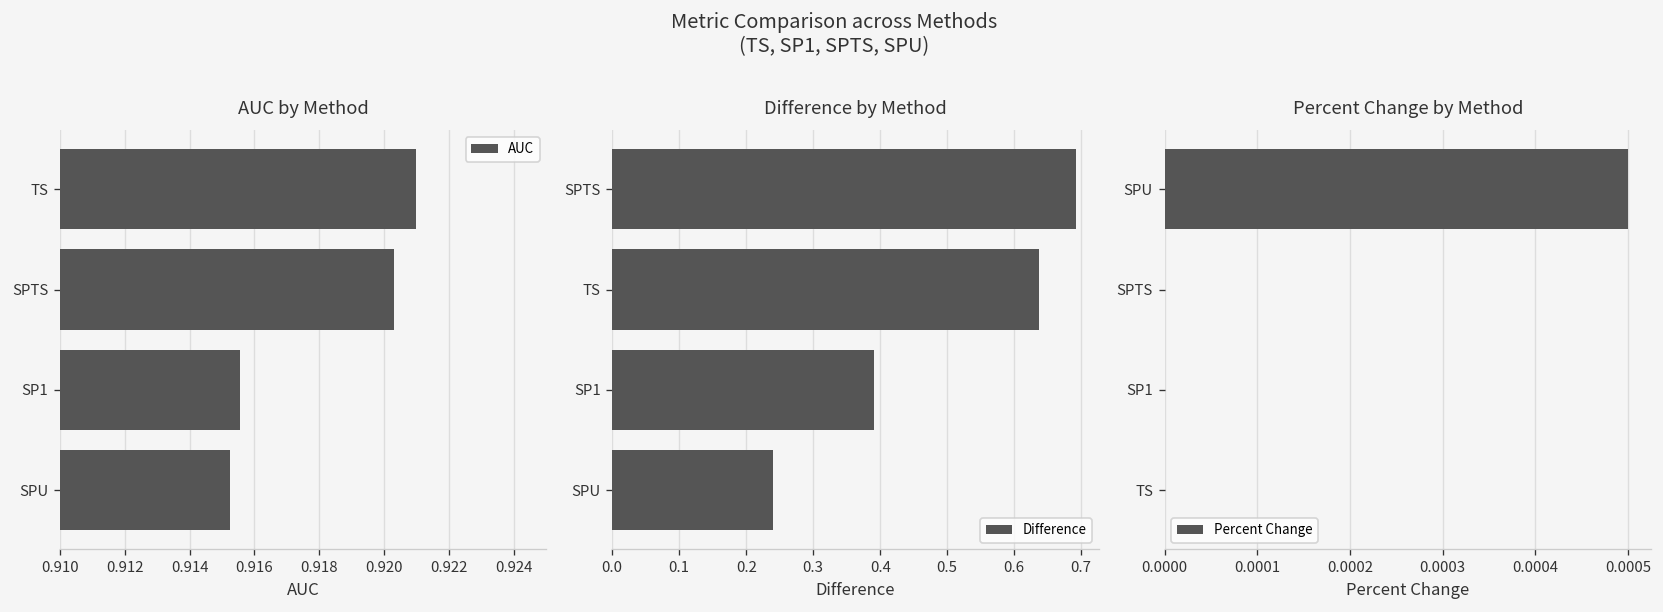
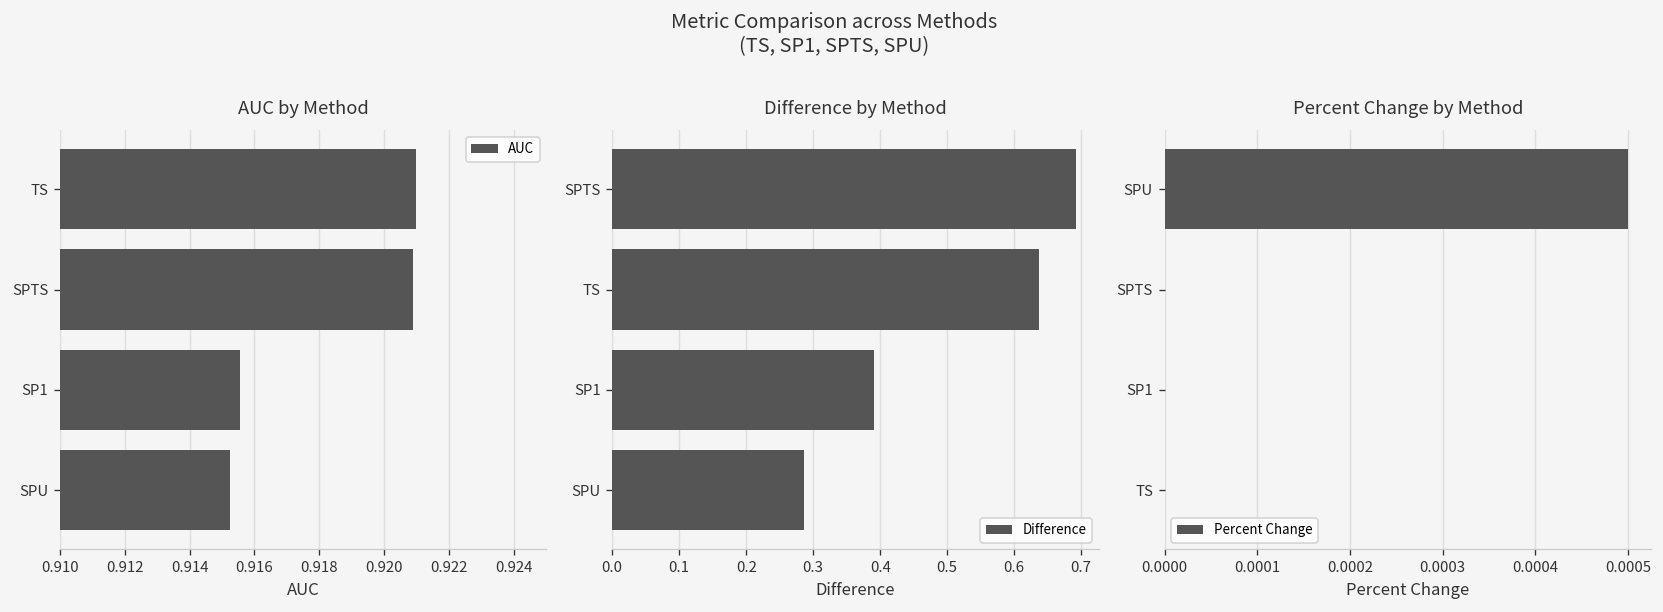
AUC by Method, SPTS: 0.9203 -> 0.9209
Difference by Method, SPU: 0.24 -> 0.29
